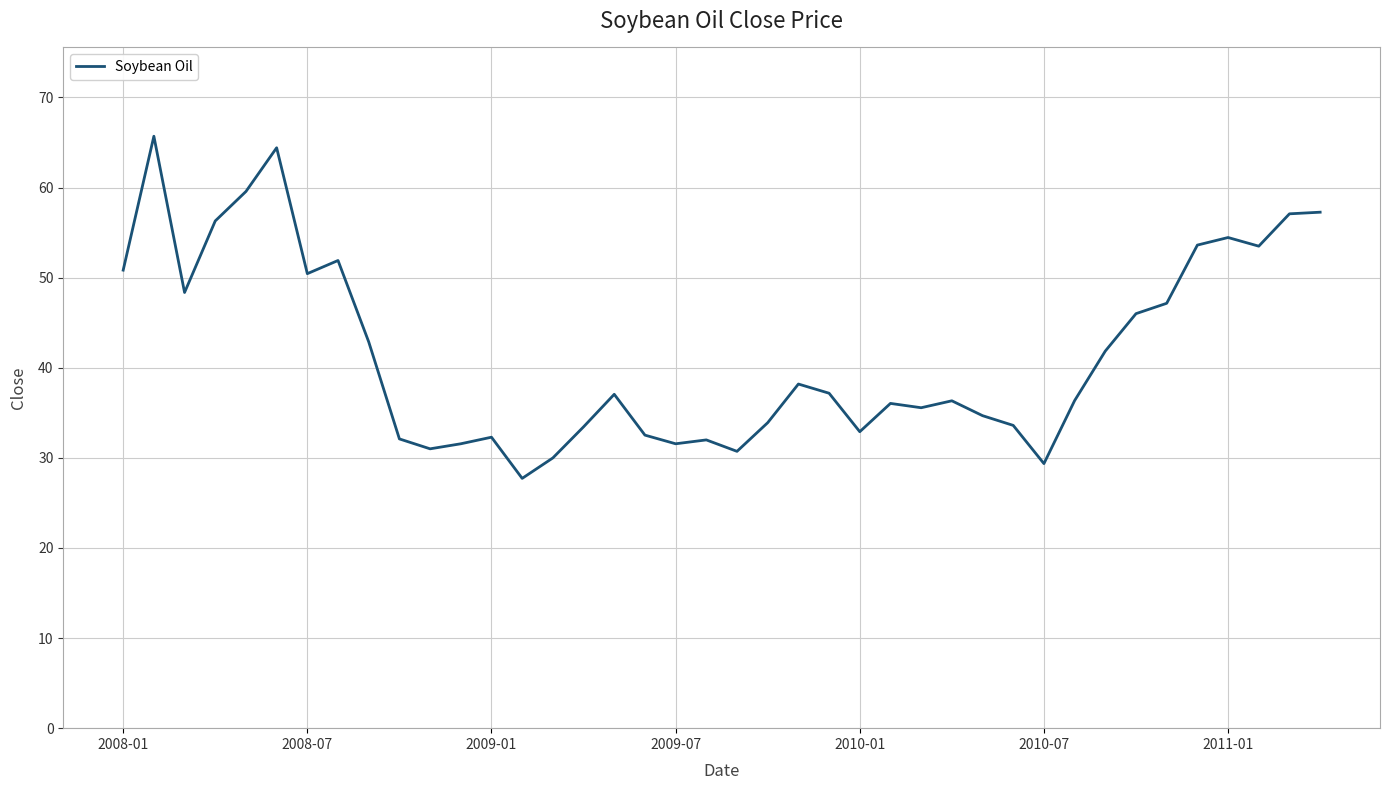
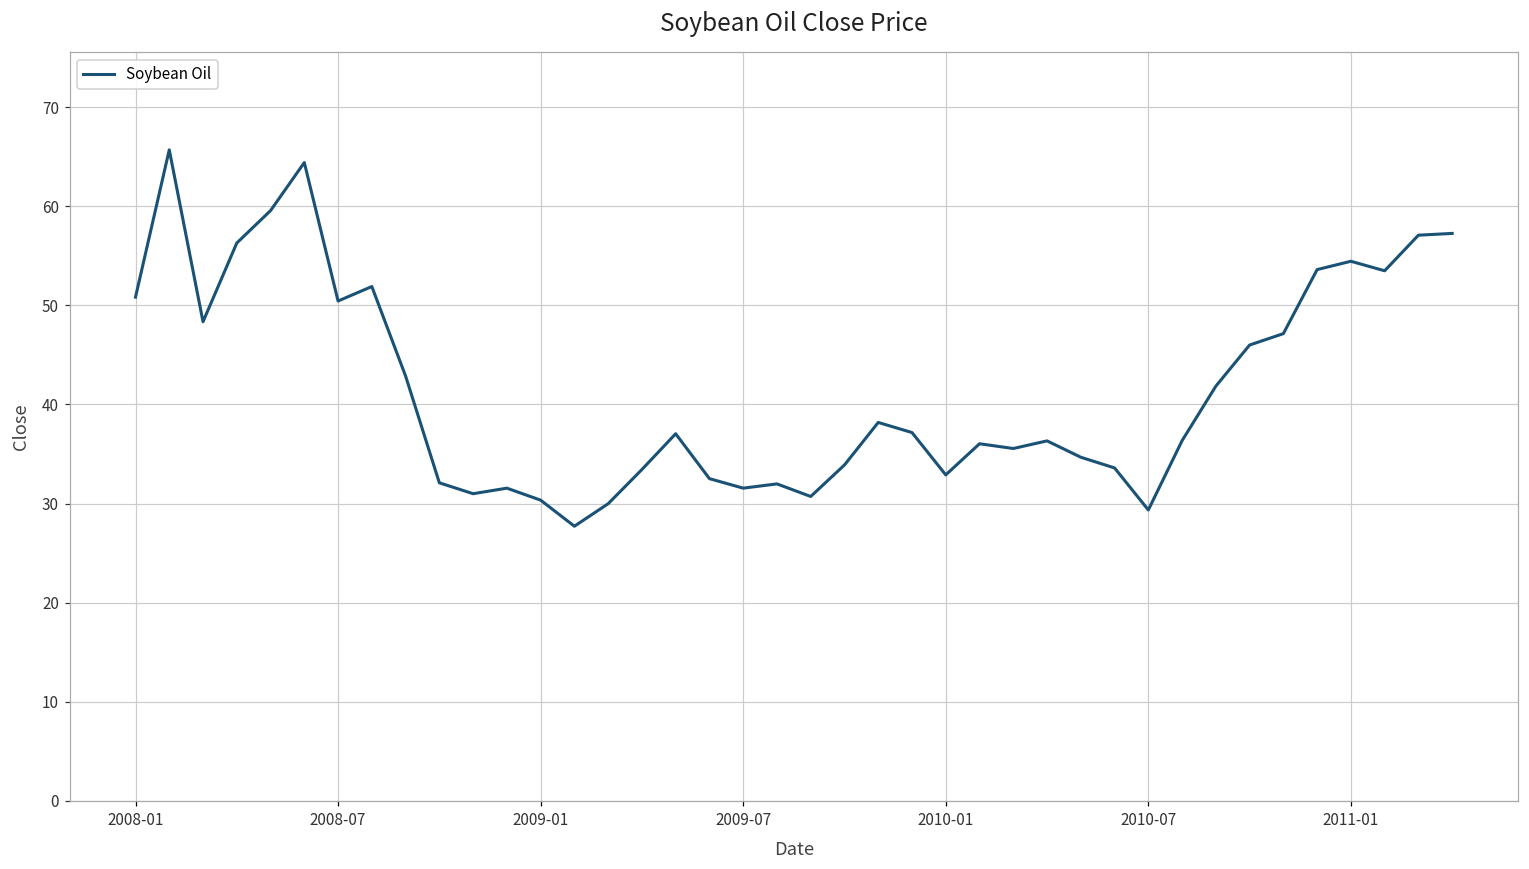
2009-01: 32 -> 30
